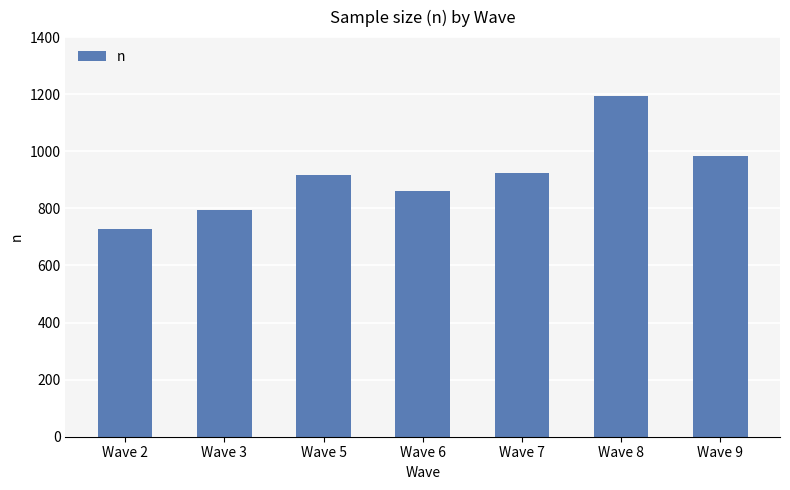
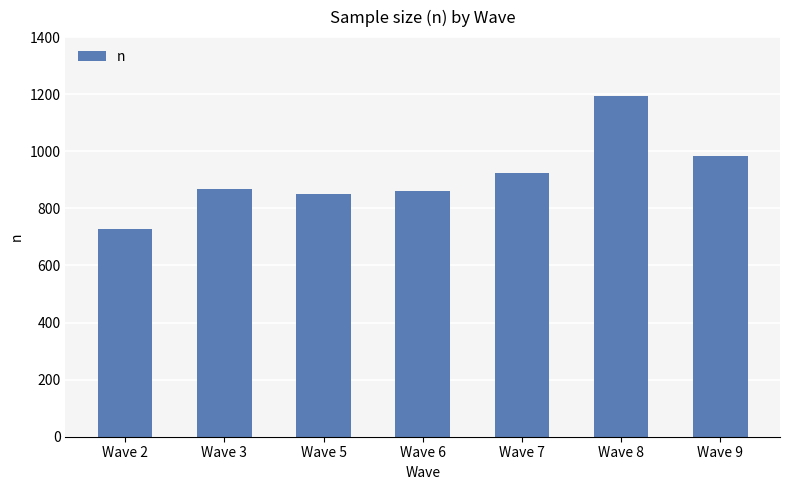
Wave 3: 790 -> 870
Wave 5: 920 -> 850
